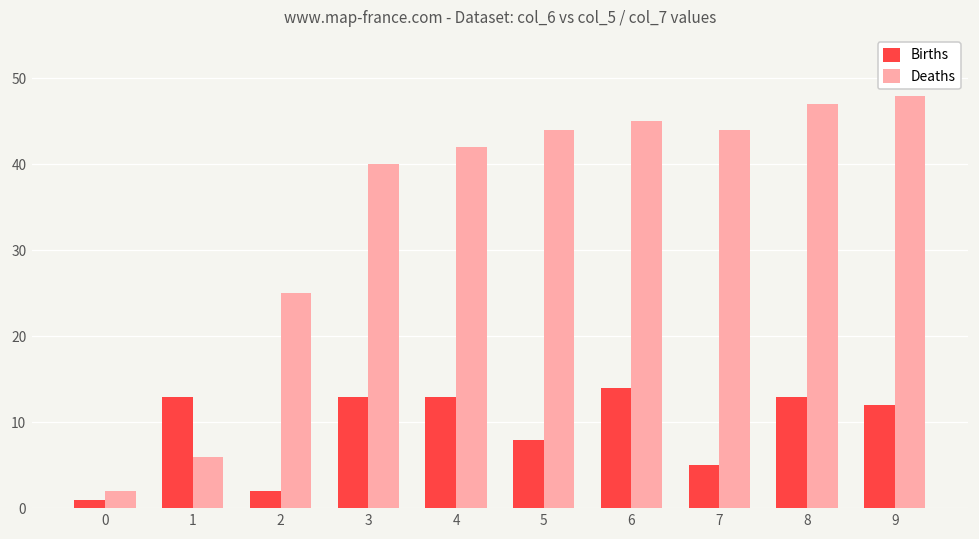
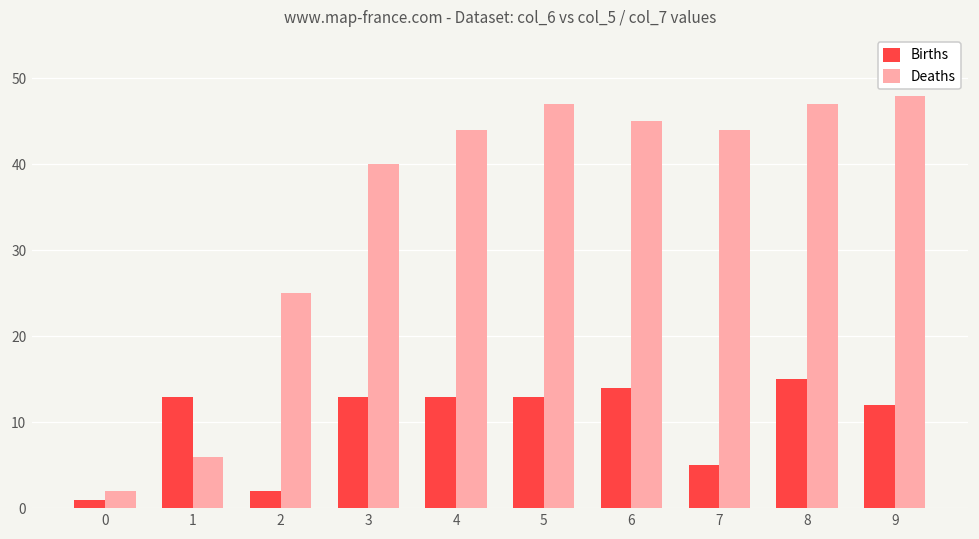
Deaths, 4: 42 -> 44
Births, 5: 8 -> 13
Deaths, 5: 44 -> 47
Births, 8: 13 -> 15
